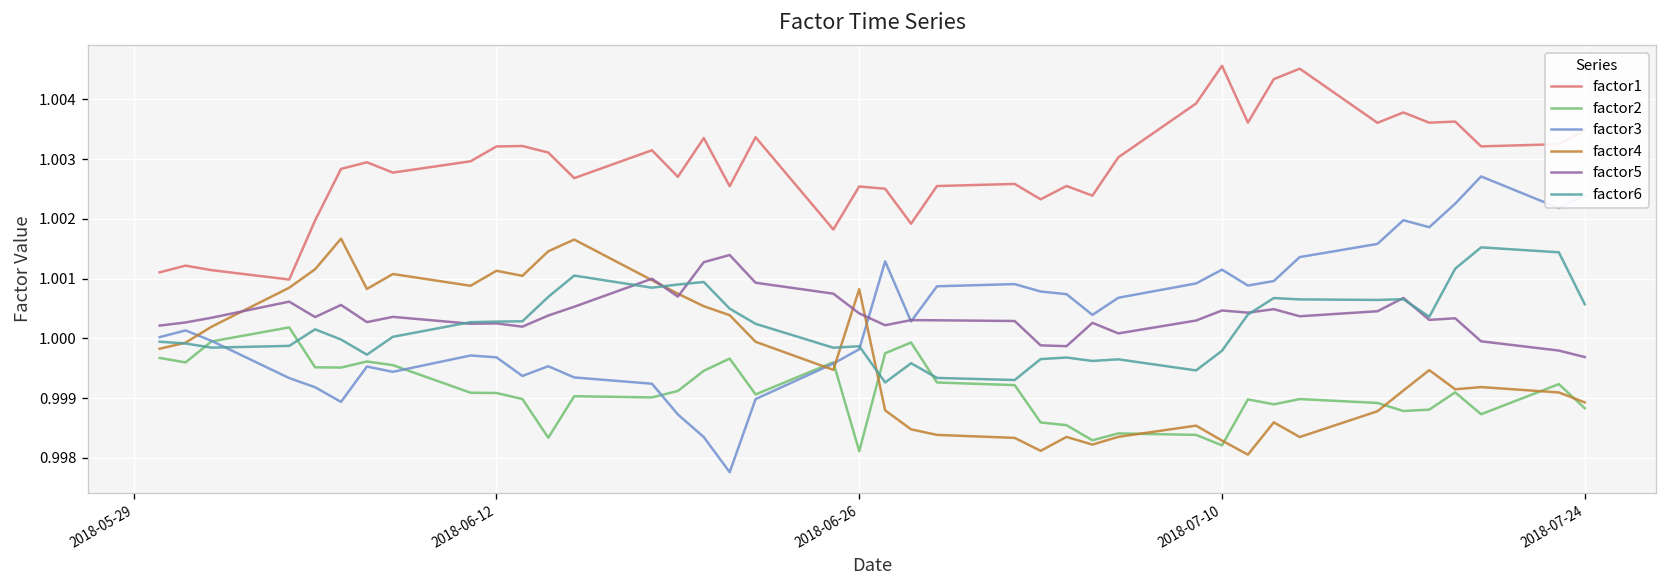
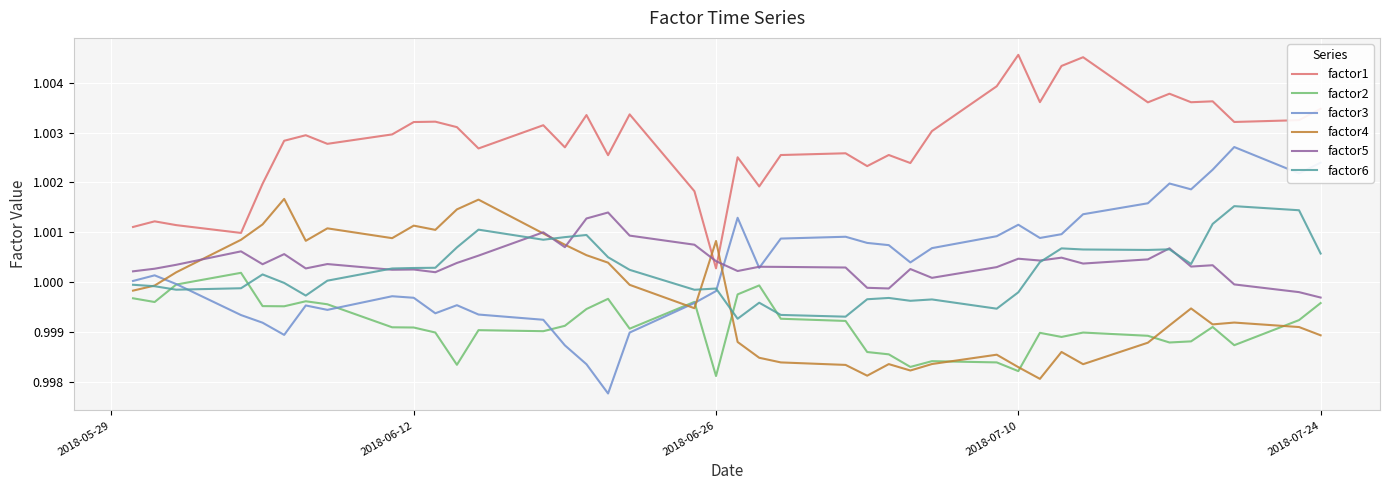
factor1, 2018-06-26: 1.0025 -> 1.0003
factor2, 2018-07-24: 0.9988 -> 0.9996
